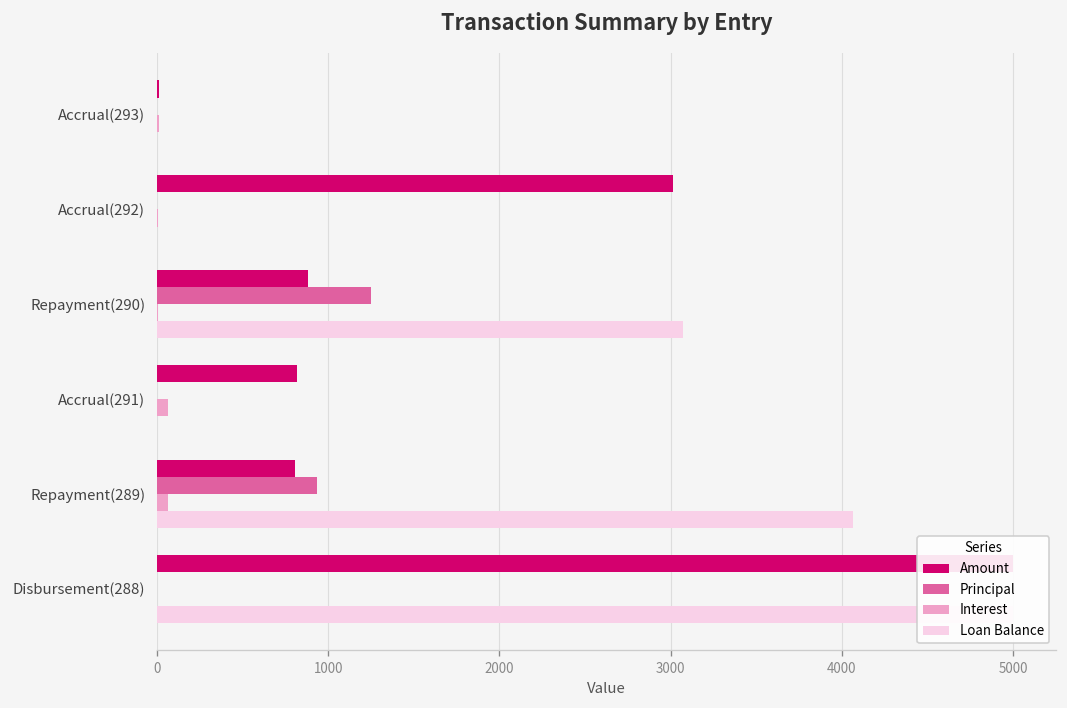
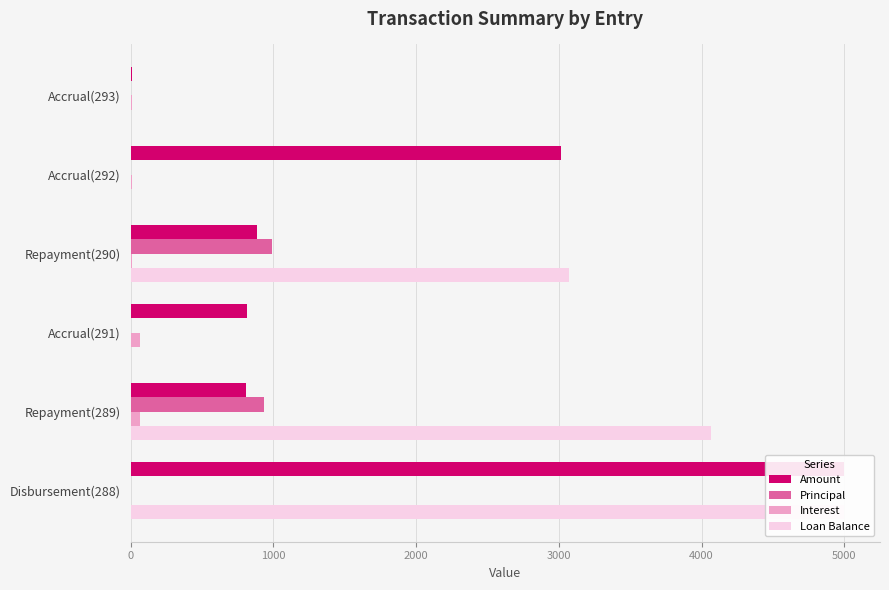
Principal, Repayment(290): 1250 -> 990
